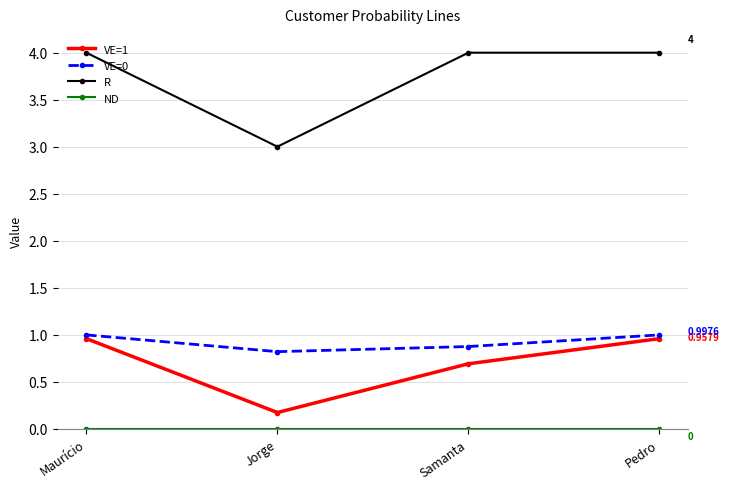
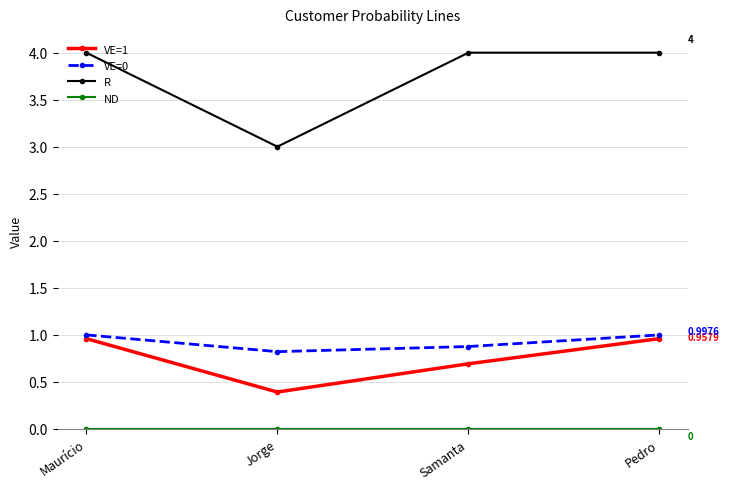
VE=1, Jorge: 0.2 -> 0.4
